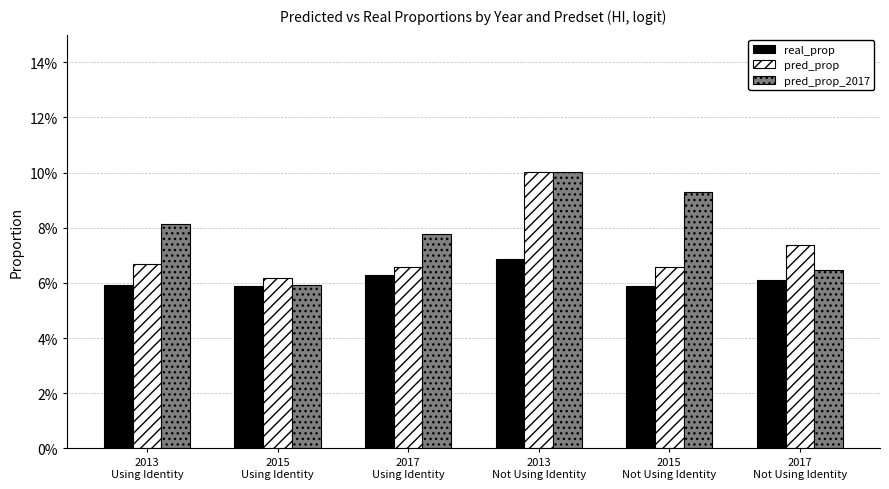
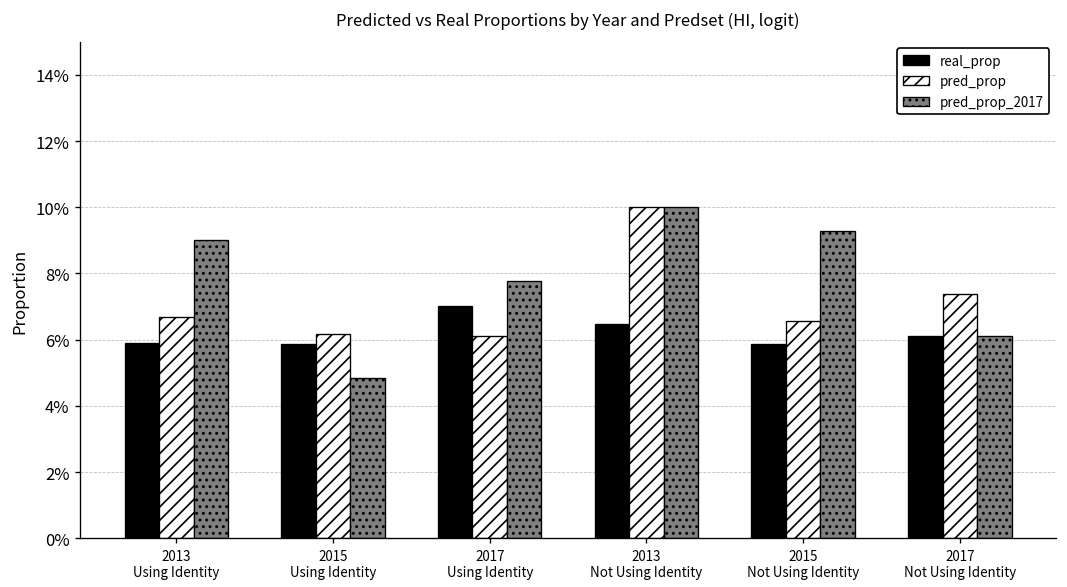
pred_prop_2017, 2013 Using Identity: 8.1% -> 9.0%
pred_prop_2017, 2015 Using Identity: 5.9% -> 4.9%
real_prop, 2017 Using Identity: 6.3% -> 7.0%
pred_prop, 2017 Using Identity: 6.6% -> 6.1%
real_prop, 2013 Not Using Identity: 6.9% -> 6.5%
pred_prop_2017, 2017 Not Using Identity: 6.5% -> 6.1%
